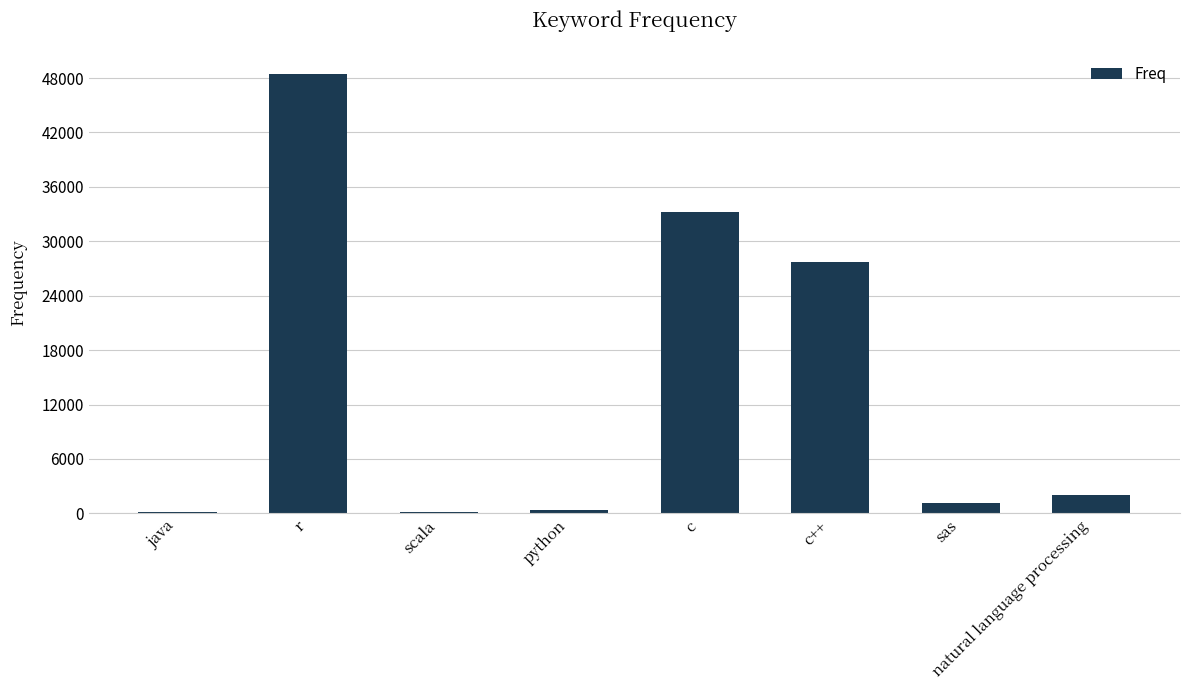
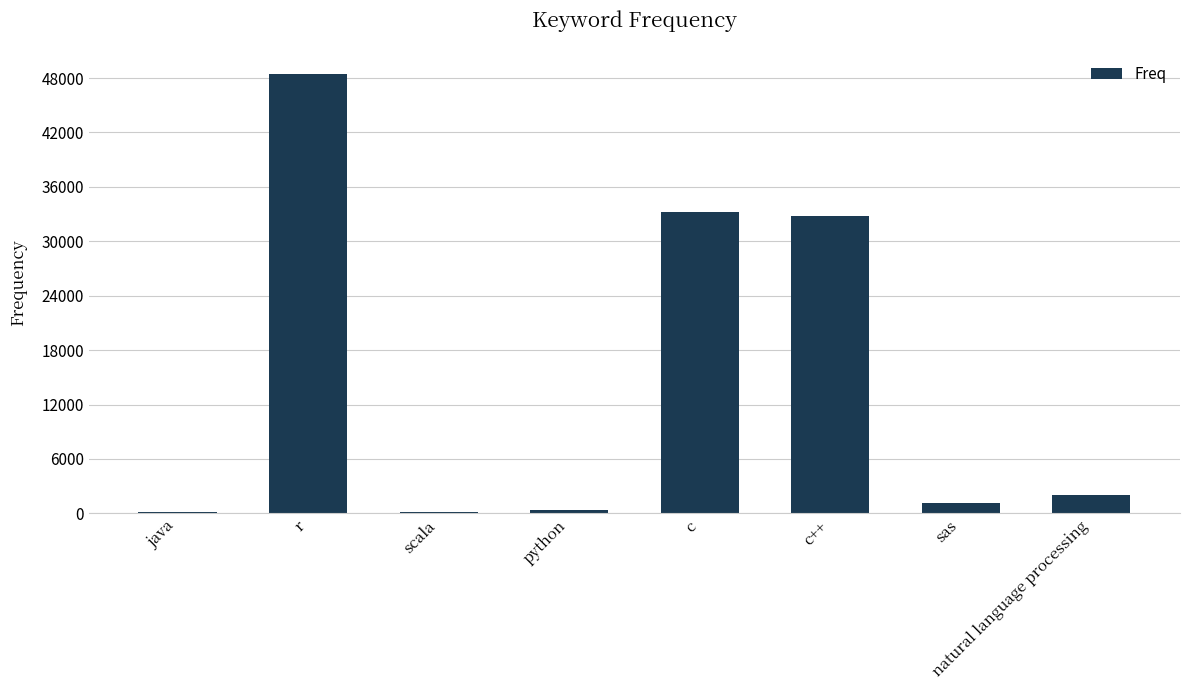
c++: 28000 -> 33000
